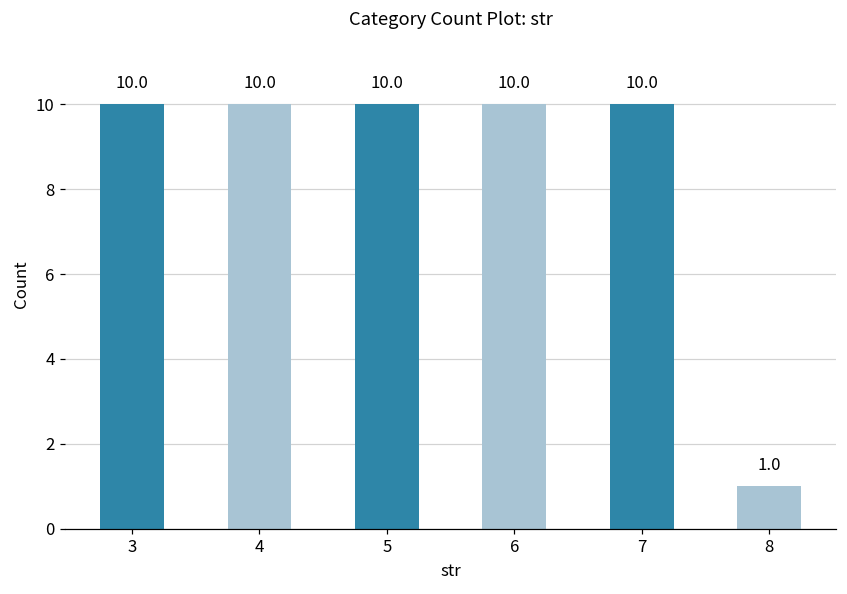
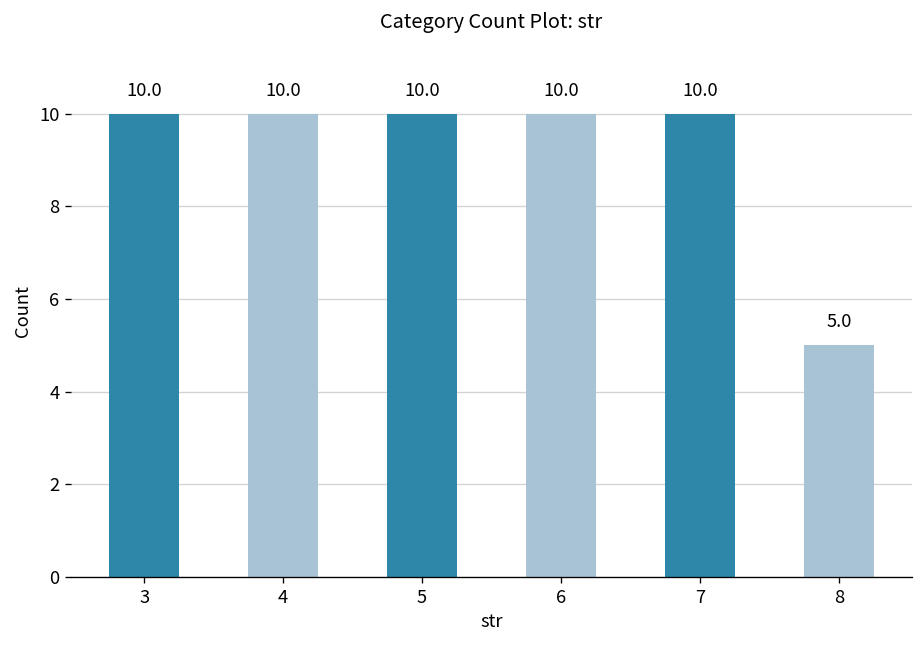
8: 1.0 -> 5.0
